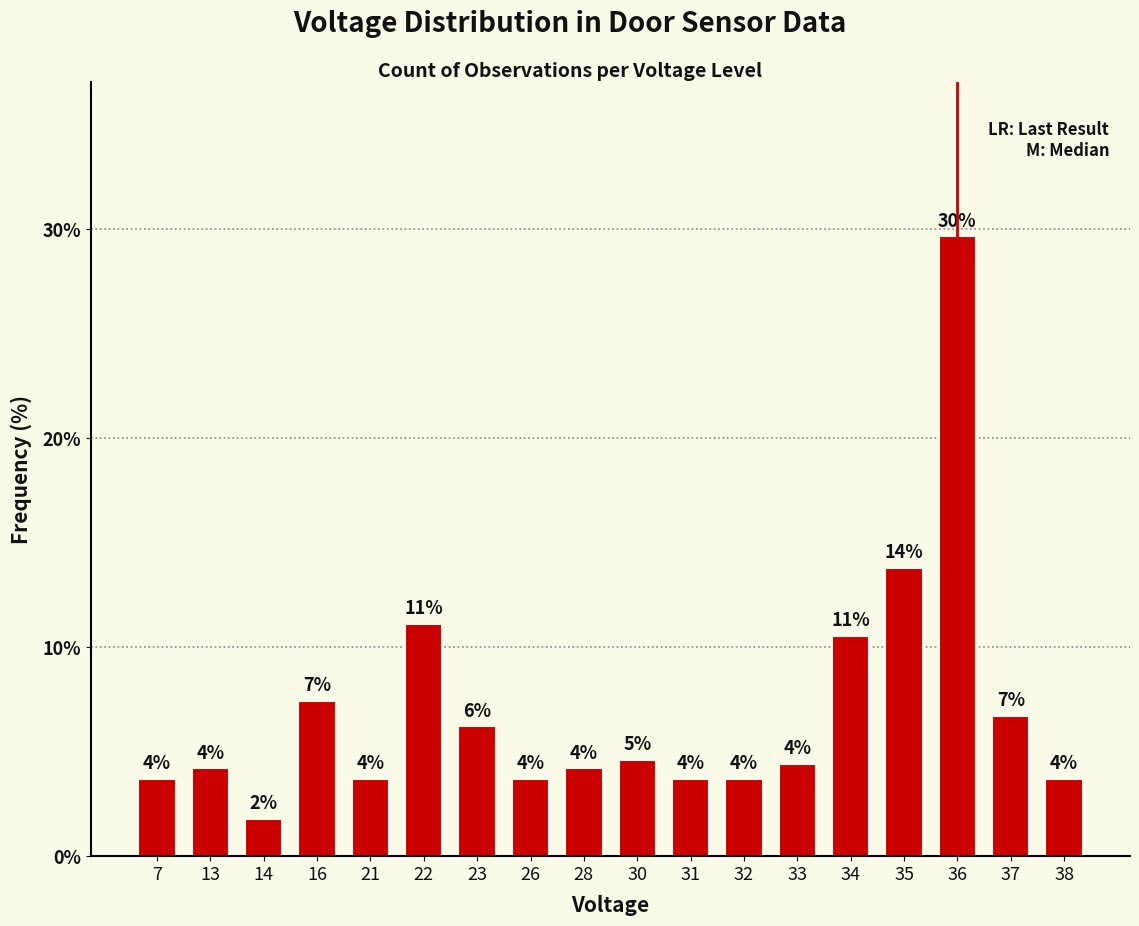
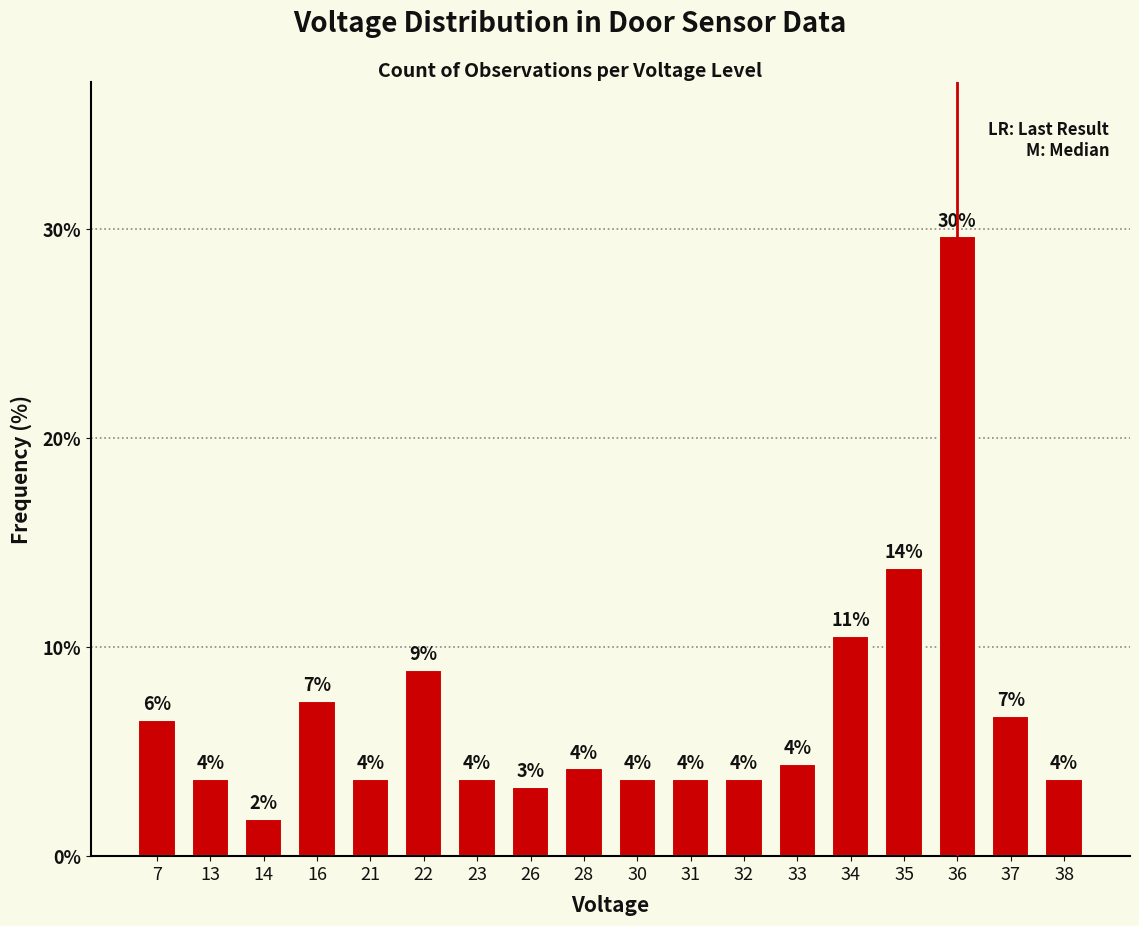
7: 4% -> 6%
13: 4.2% -> 3.7%
22: 11% -> 9%
23: 6% -> 4%
26: 4% -> 3%
30: 5% -> 4%
